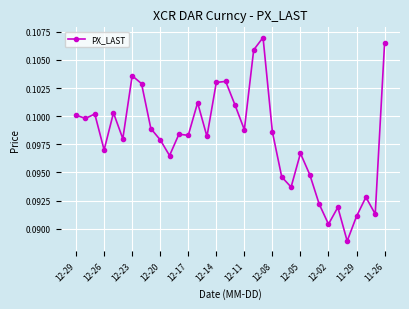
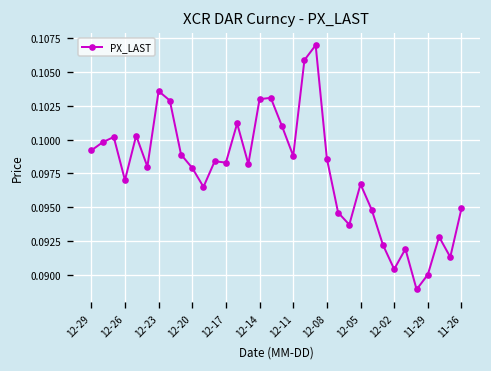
12-29: 0.1001 -> 0.0992
11-29: 0.0911 -> 0.0900
11-26: 0.1065 -> 0.0949
